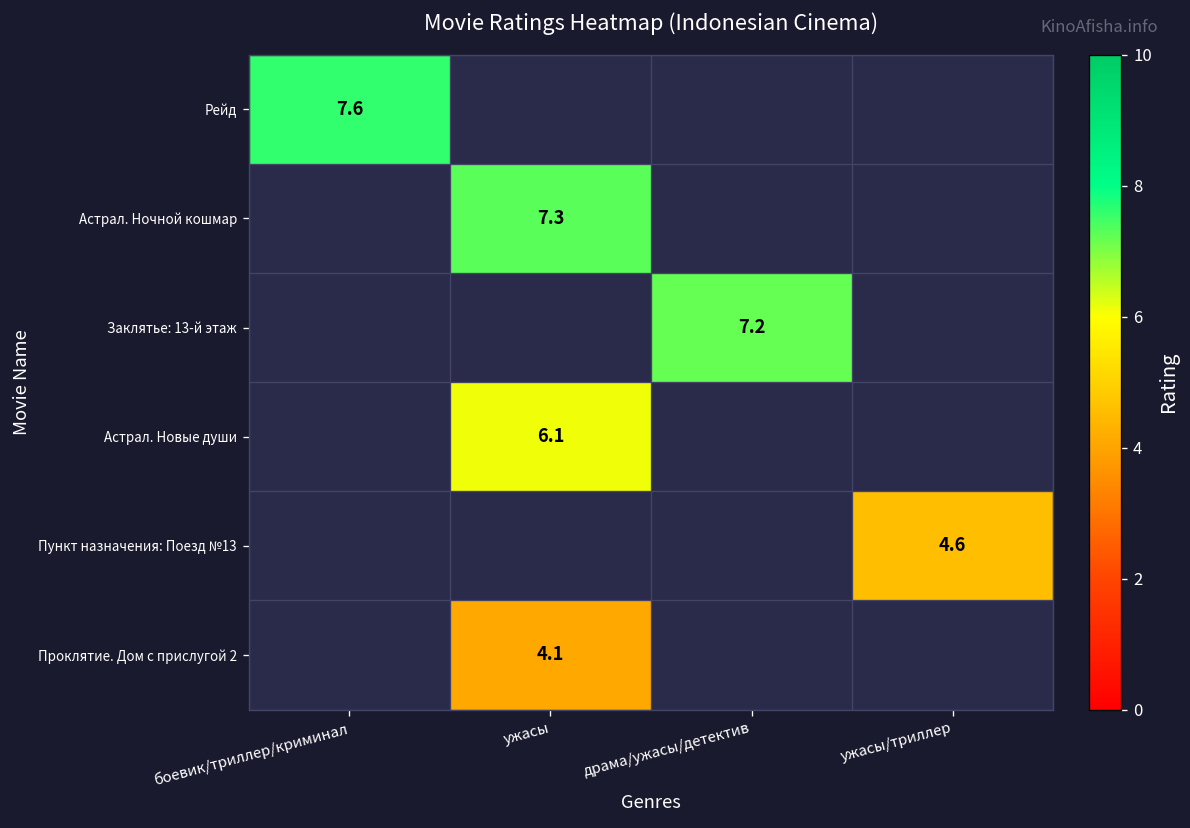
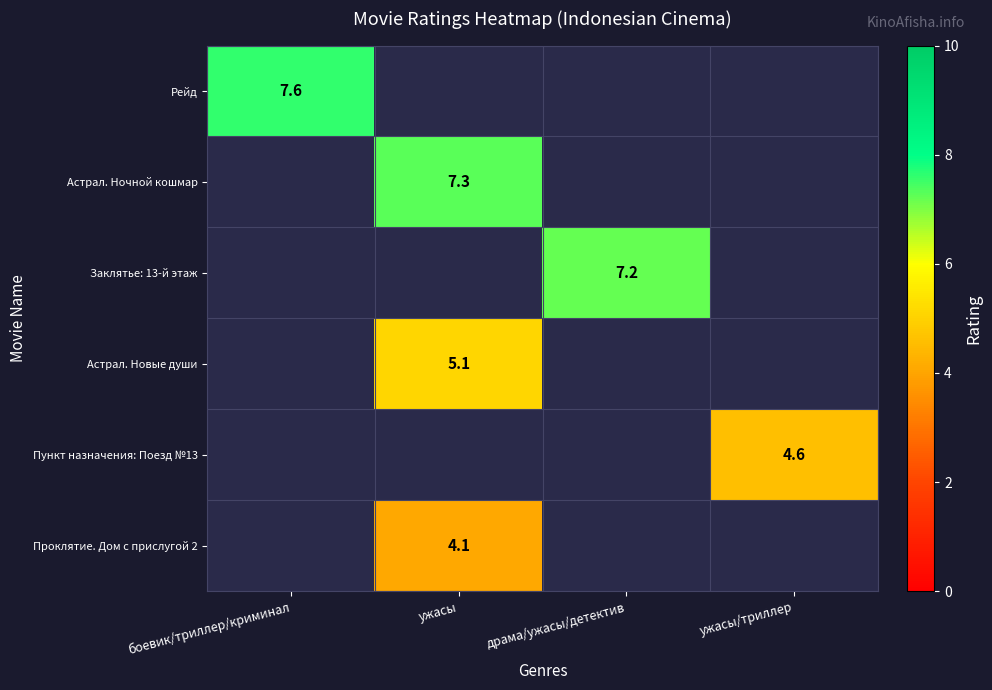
Астрал. Новые души, ужасы: 6.1 -> 5.1
